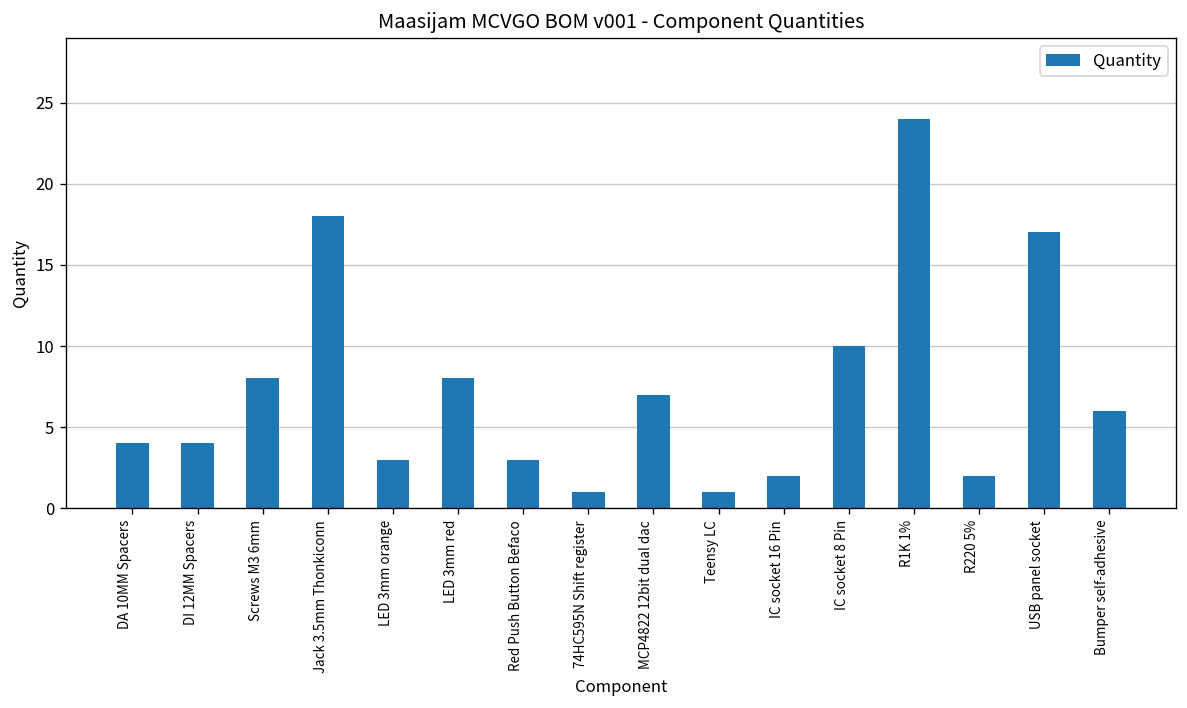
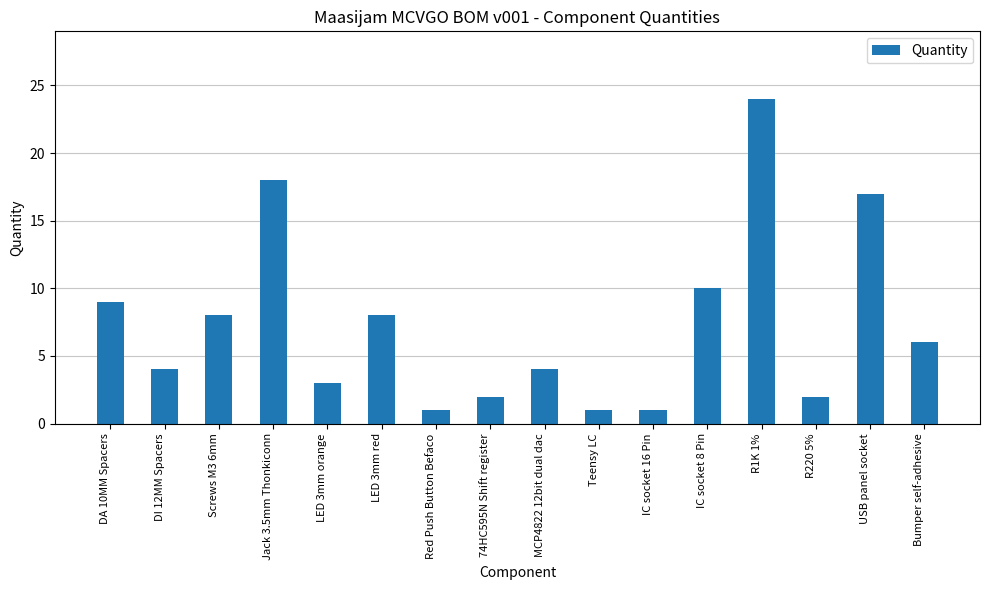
DA 10MM Spacers: 4 -> 9
Red Push Button Befaco: 3 -> 1
74HC595N Shift register: 1 -> 2
MCP4822 12bit dual dac: 7 -> 4
IC socket 16 Pin: 2 -> 1
